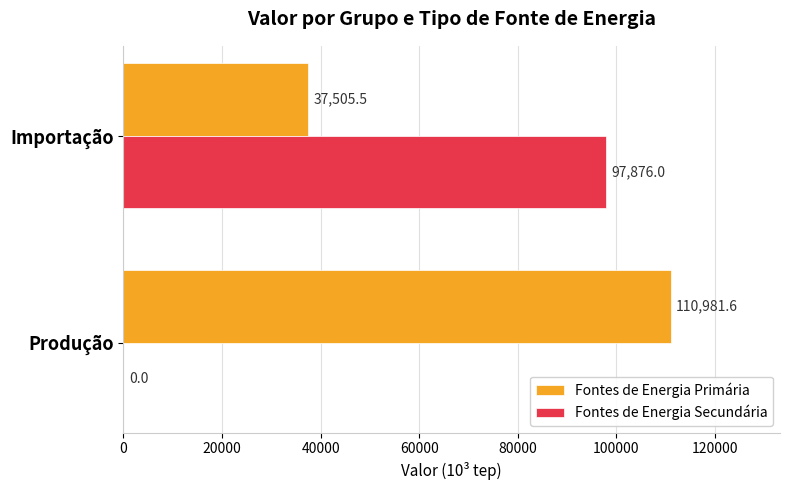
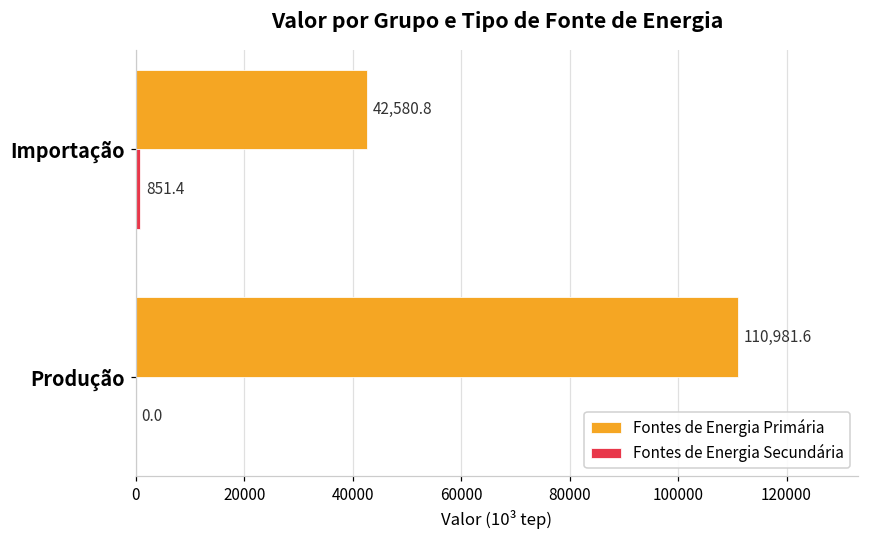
Fontes de Energia Primária, Importação: 37,505.5 -> 42,580.8
Fontes de Energia Secundária, Importação: 97,876.0 -> 851.4
